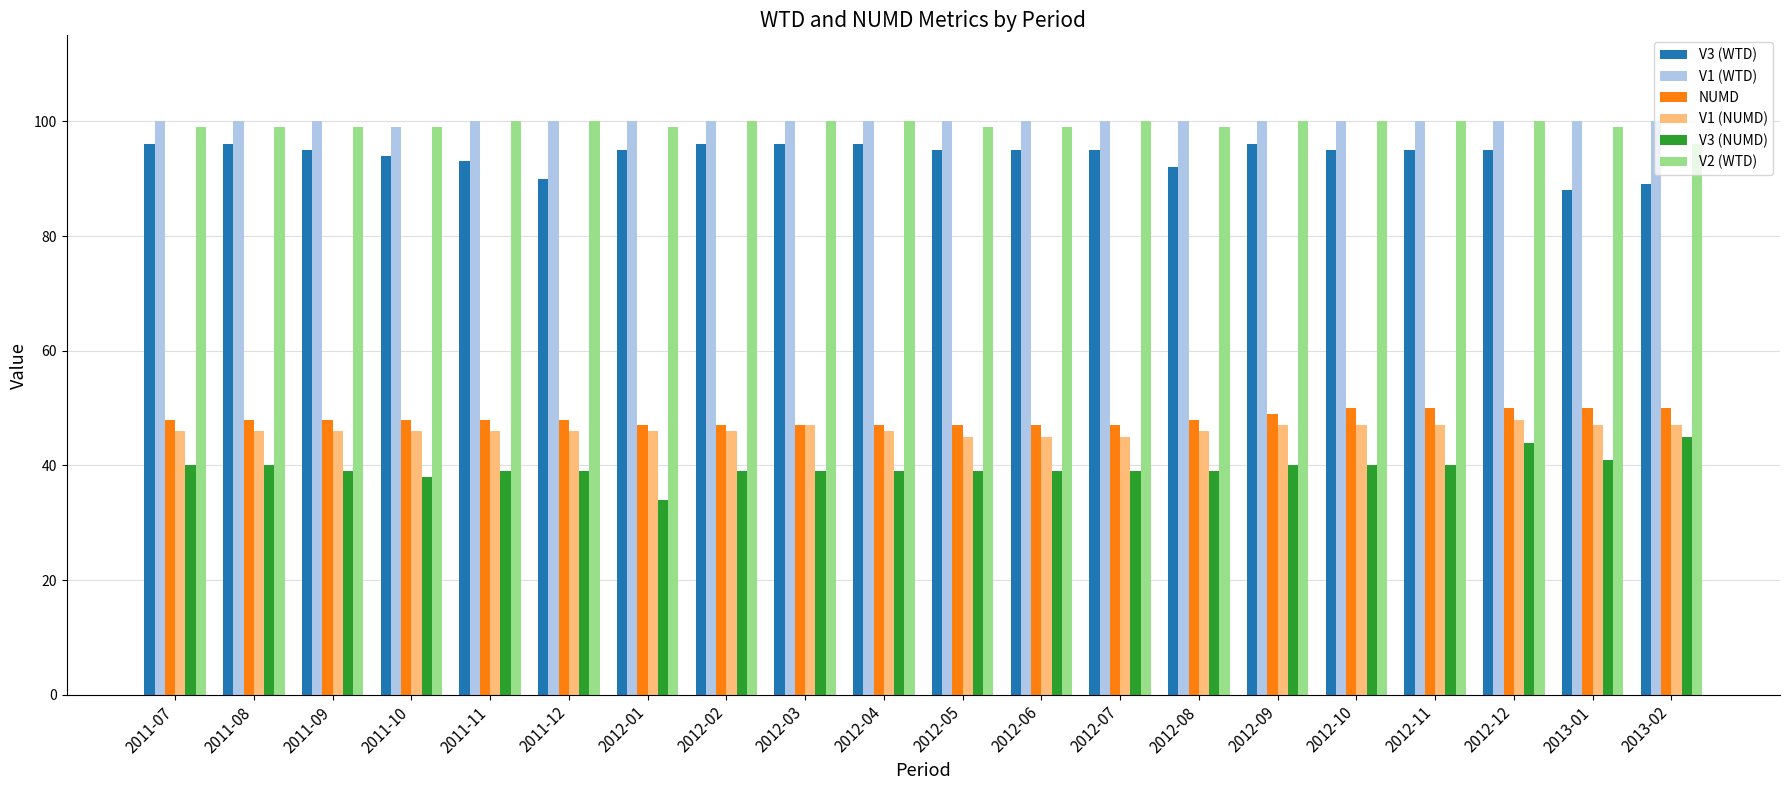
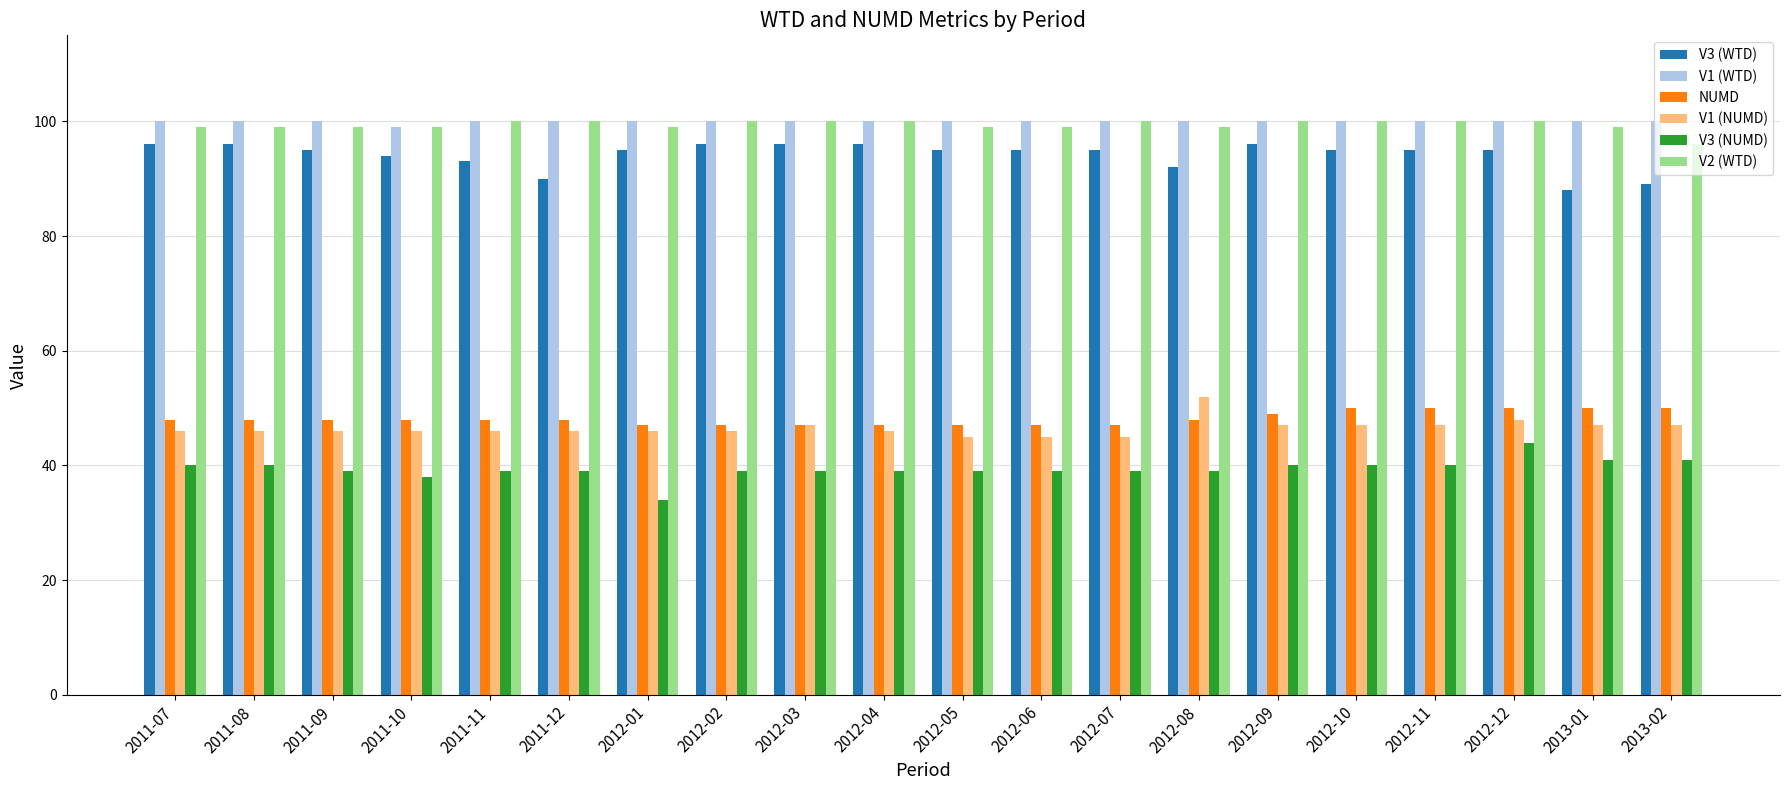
V1 (NUMD), 2012-08: 46 -> 52
V3 (NUMD), 2013-02: 45 -> 41
